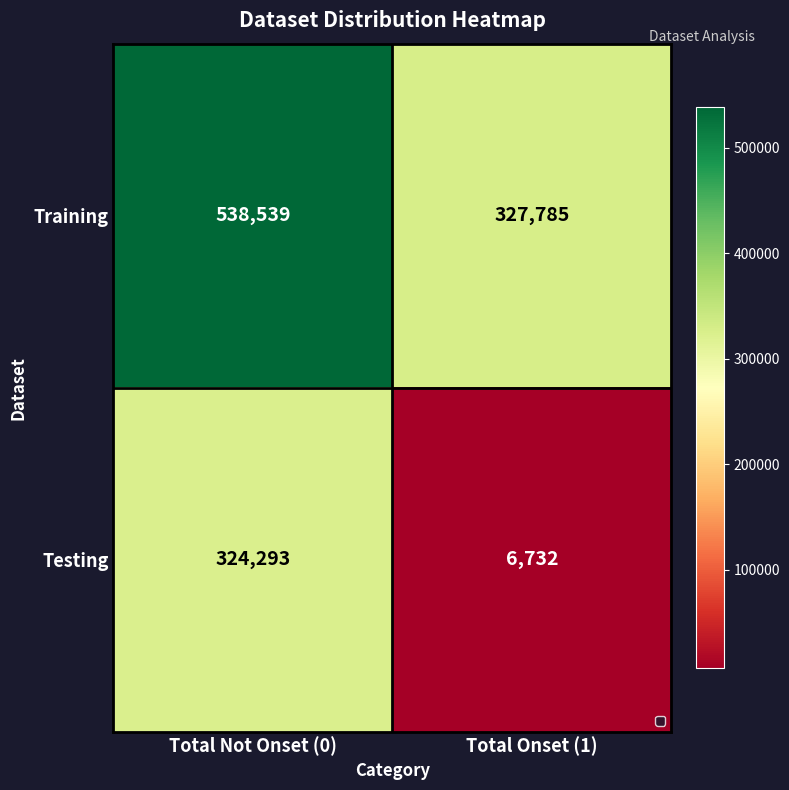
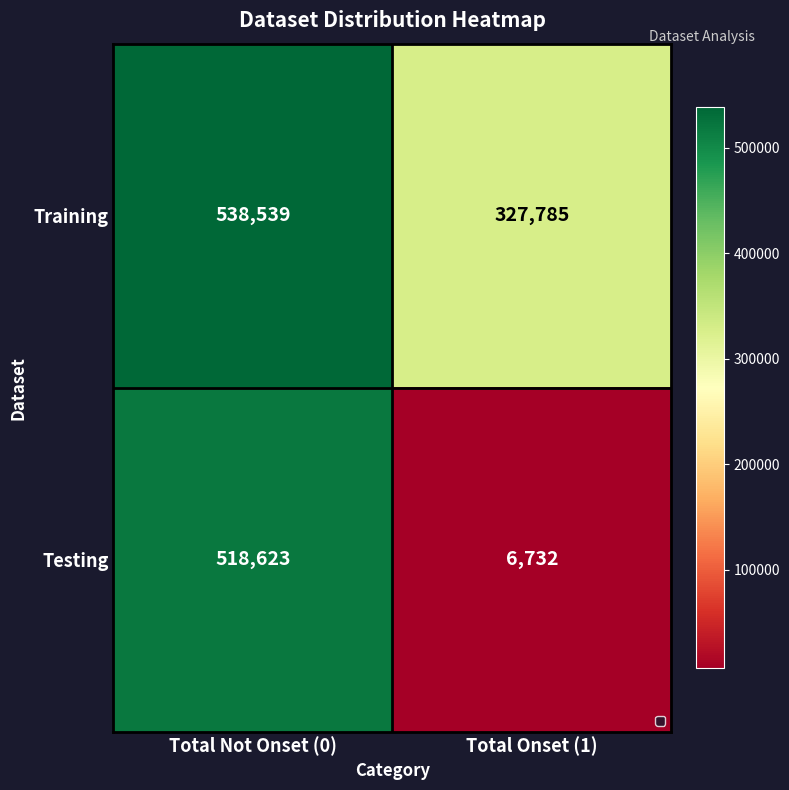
Testing, Total Not Onset (0): 324,293 -> 518,623
